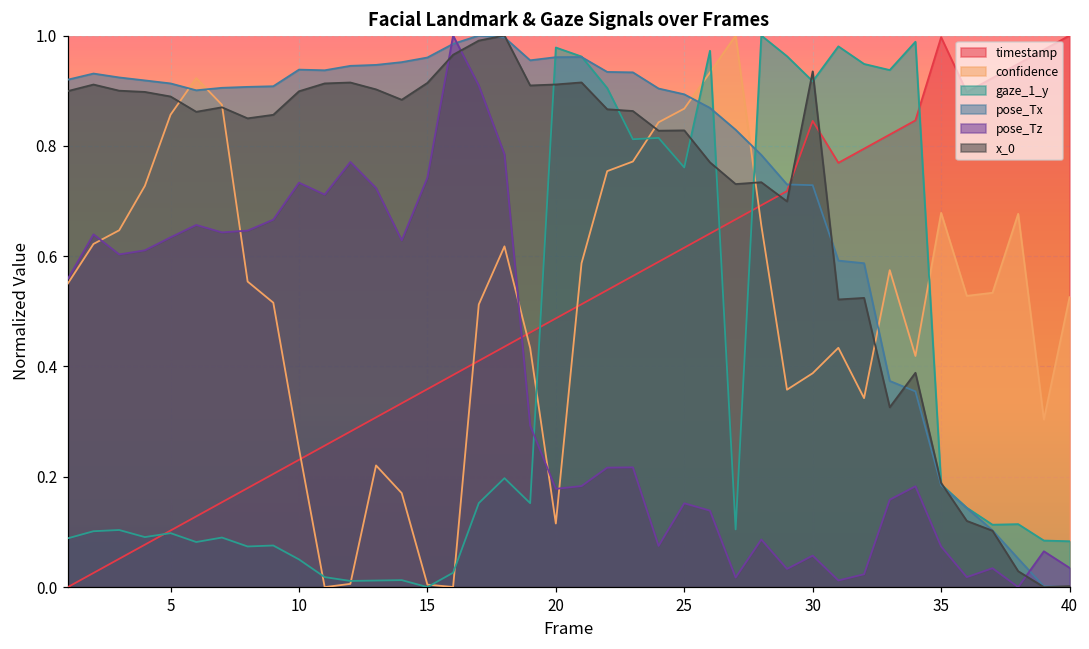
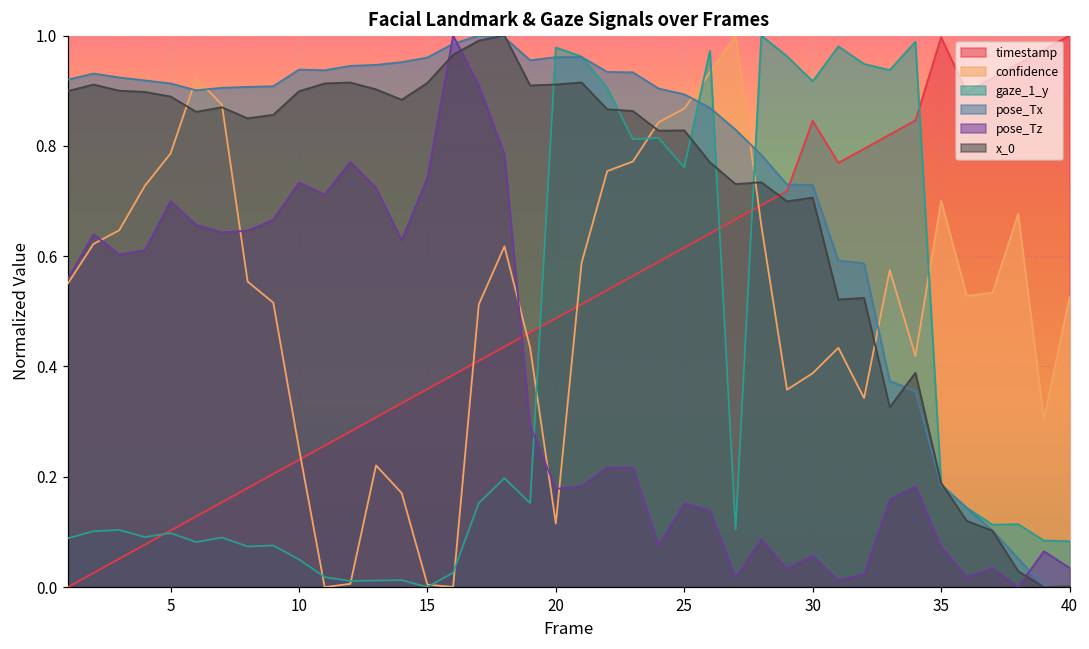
confidence, 5: 0.86 -> 0.79
pose_Tz, 5: 0.63 -> 0.70
x_0, 30: 0.94 -> 0.71
confidence, 35: 0.68 -> 0.70
